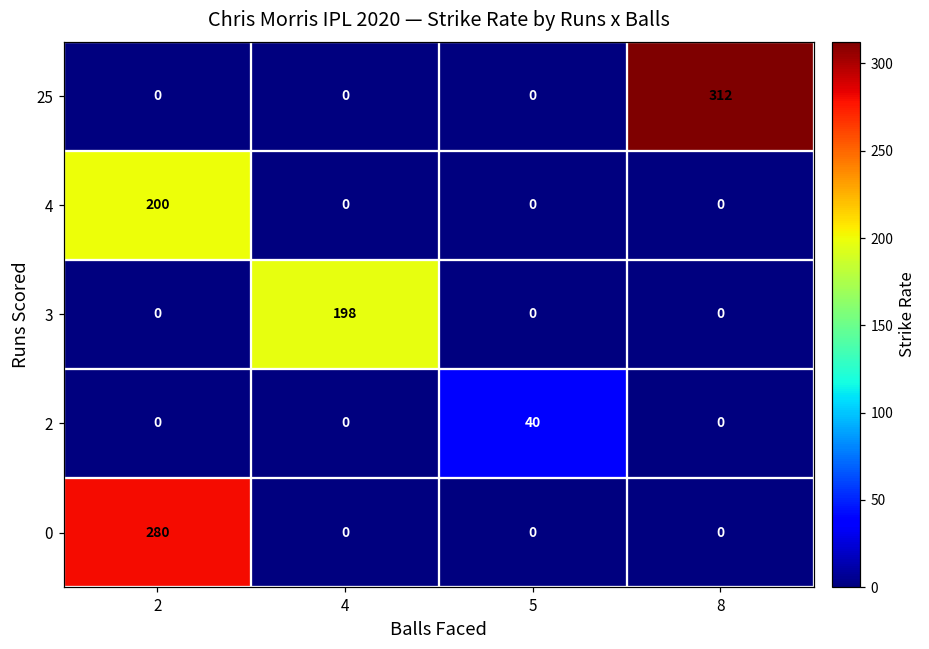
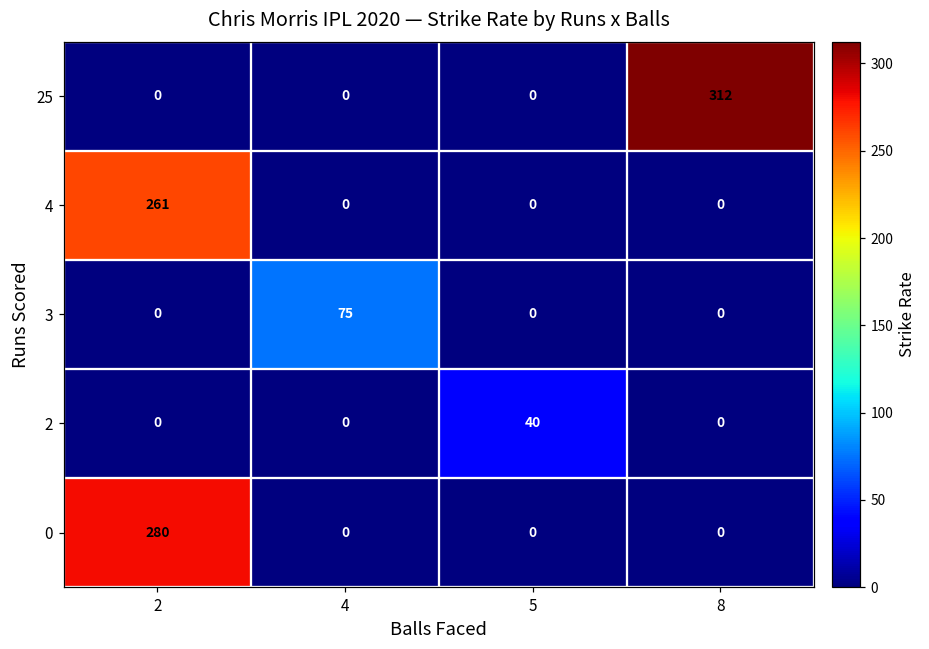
4, 2: 200 -> 261
3, 4: 198 -> 75
